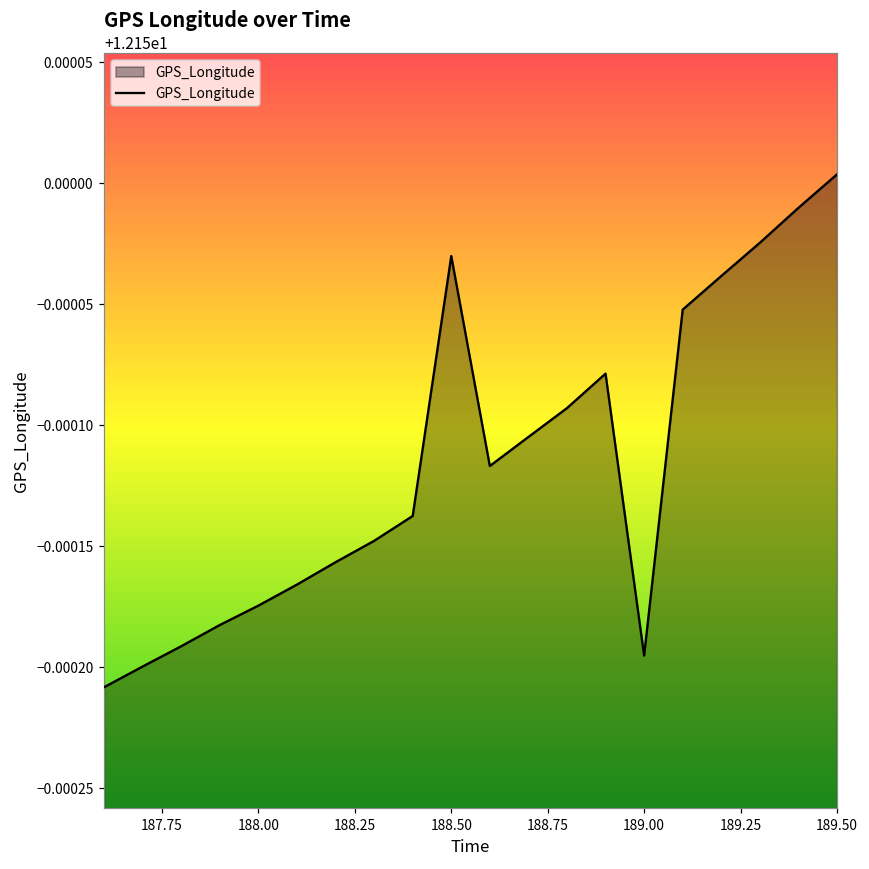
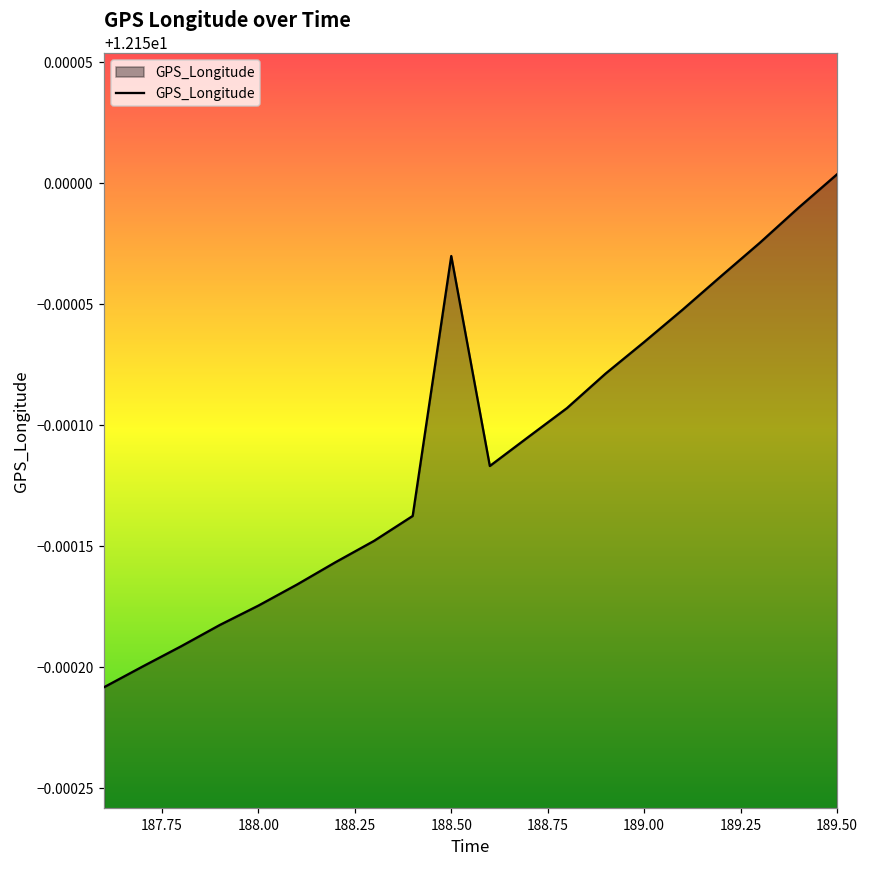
189.00: 12.149805 -> 12.149934
